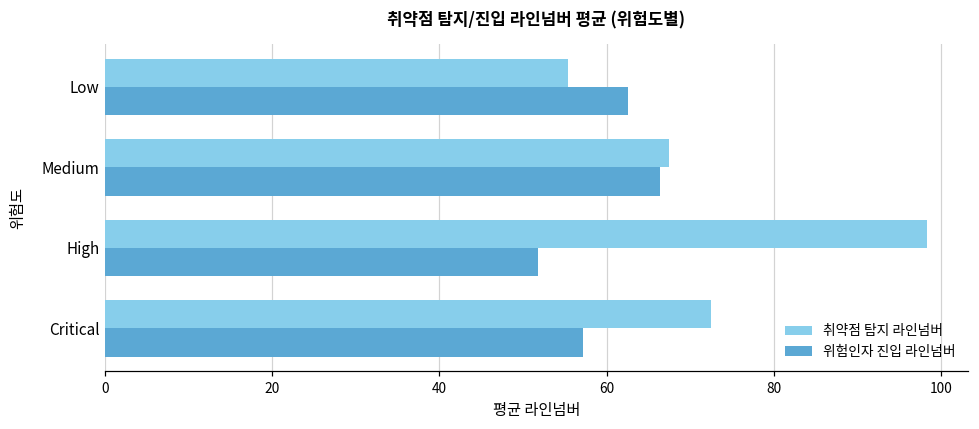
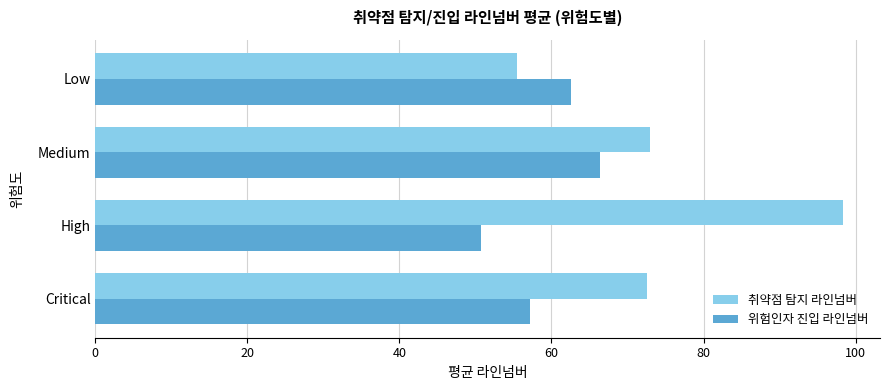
취약점 탐지 라인넘버, Medium: 67 -> 73
위험인자 진입 라인넘버, High: 52 -> 51
